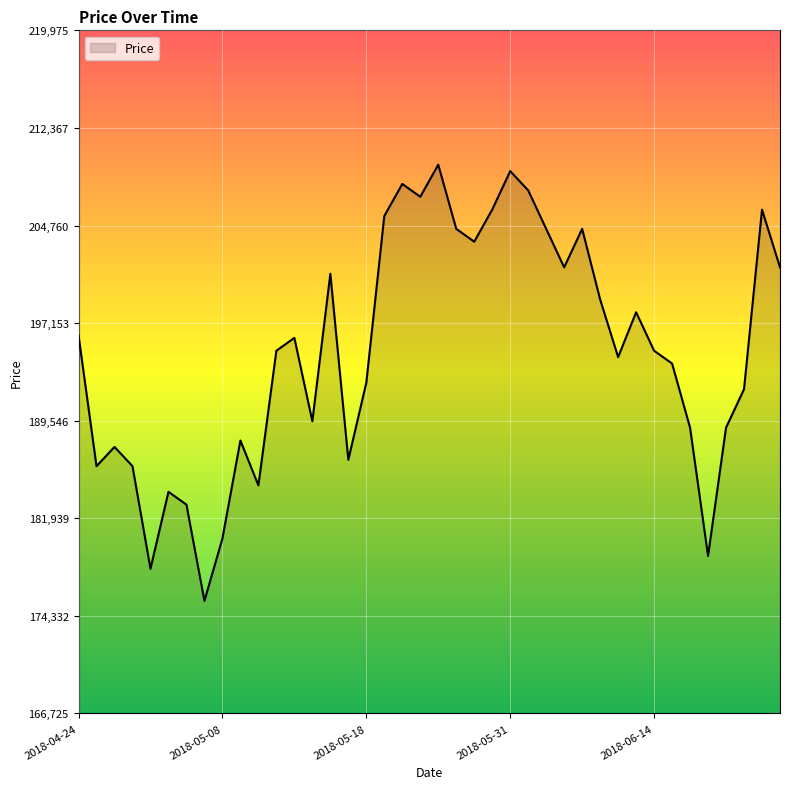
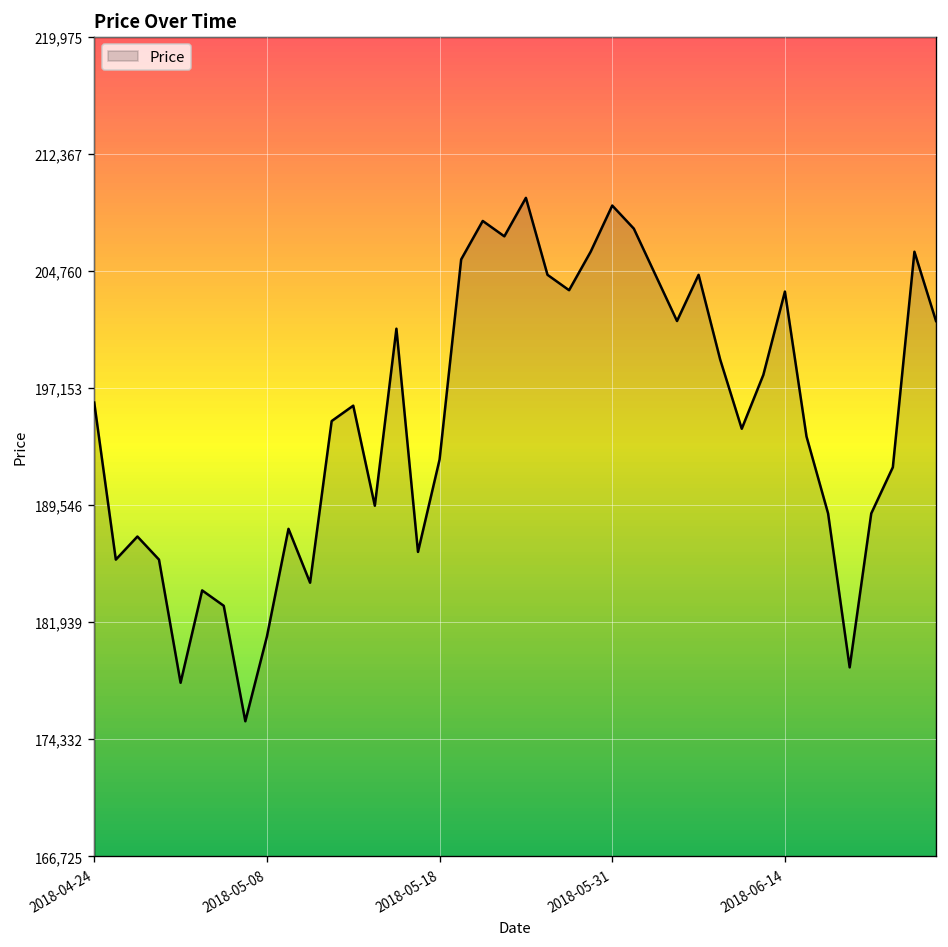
2018-05-08: 180,400 -> 181,000
2018-06-14: 195,000 -> 203,400
